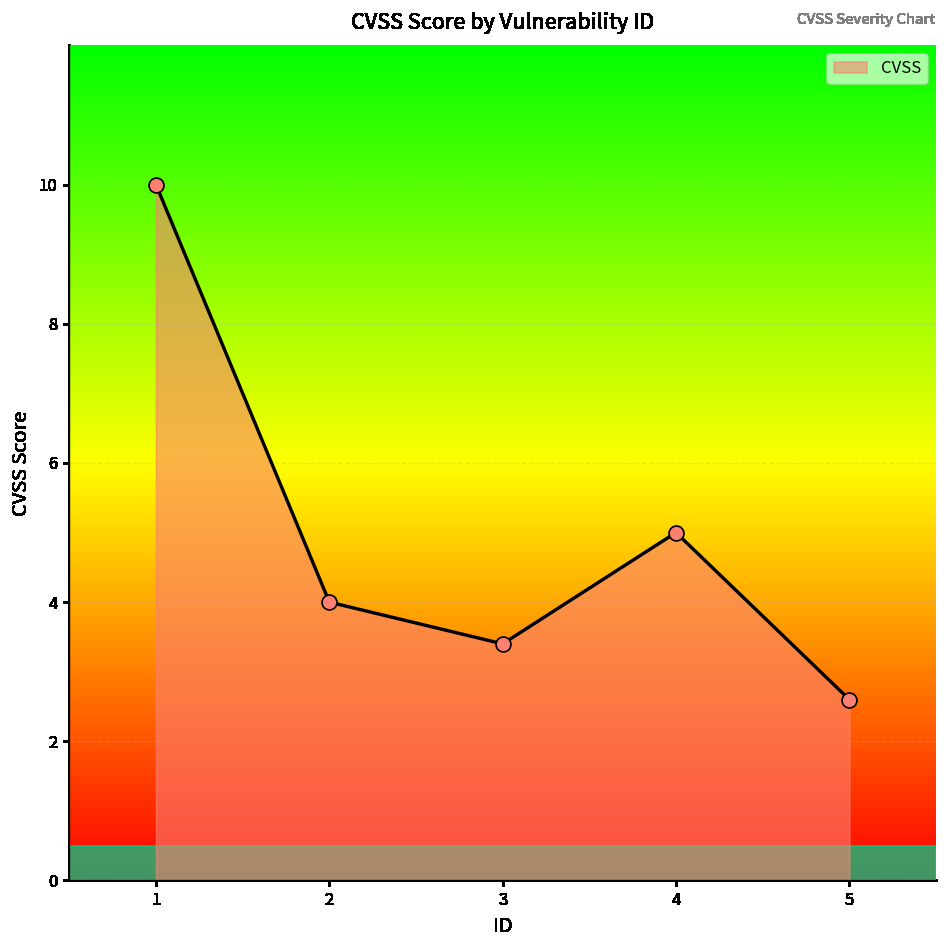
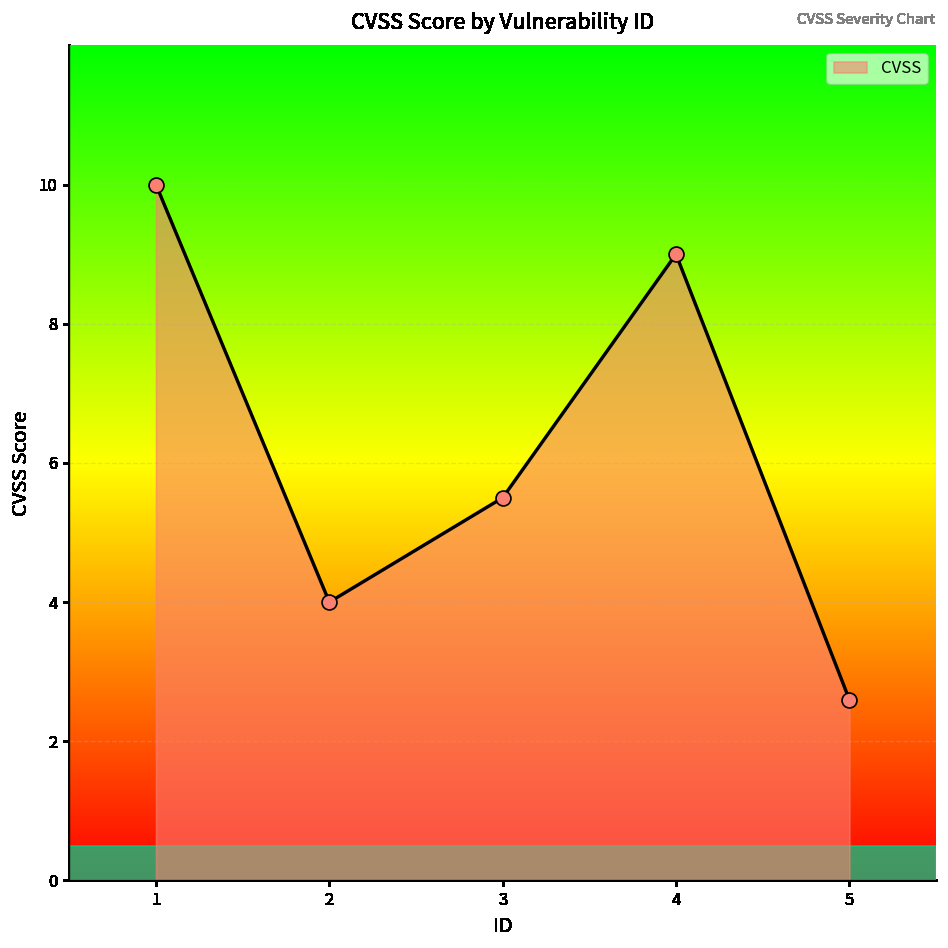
3: 3.4 -> 5.5
4: 5 -> 9
